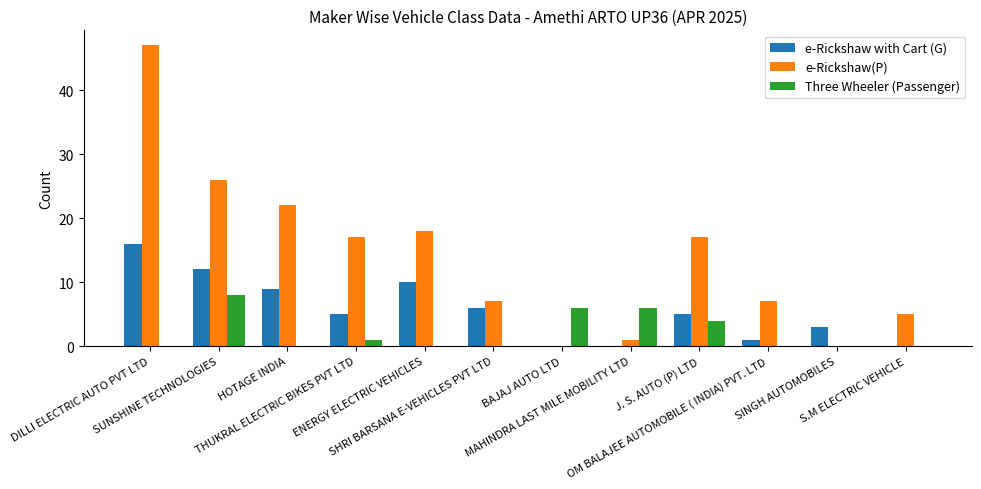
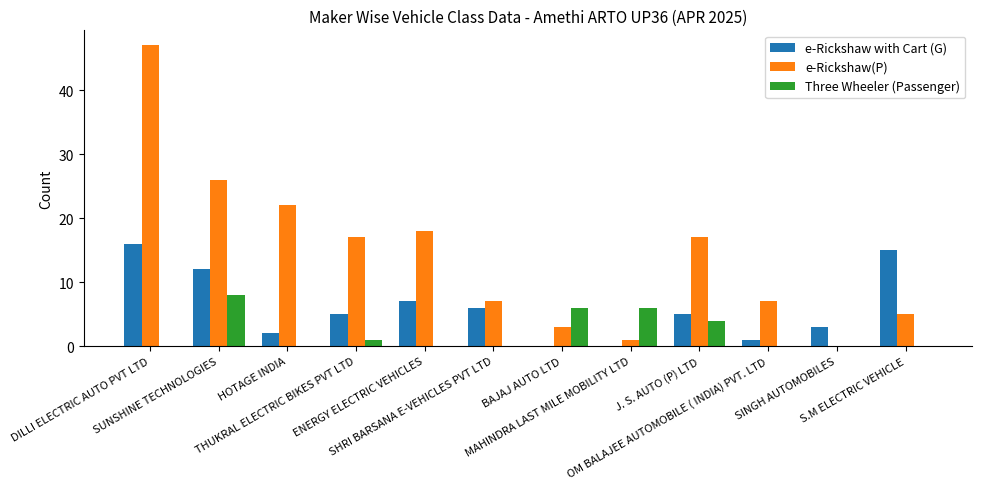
e-Rickshaw with Cart (G), HOTAGE INDIA: 9 -> 2
e-Rickshaw with Cart (G), ENERGY ELECTRIC VEHICLES: 10 -> 7
e-Rickshaw(P), BAJAJ AUTO LTD: 0 -> 3
e-Rickshaw with Cart (G), S.M ELECTRIC VEHICLE: 0 -> 15
